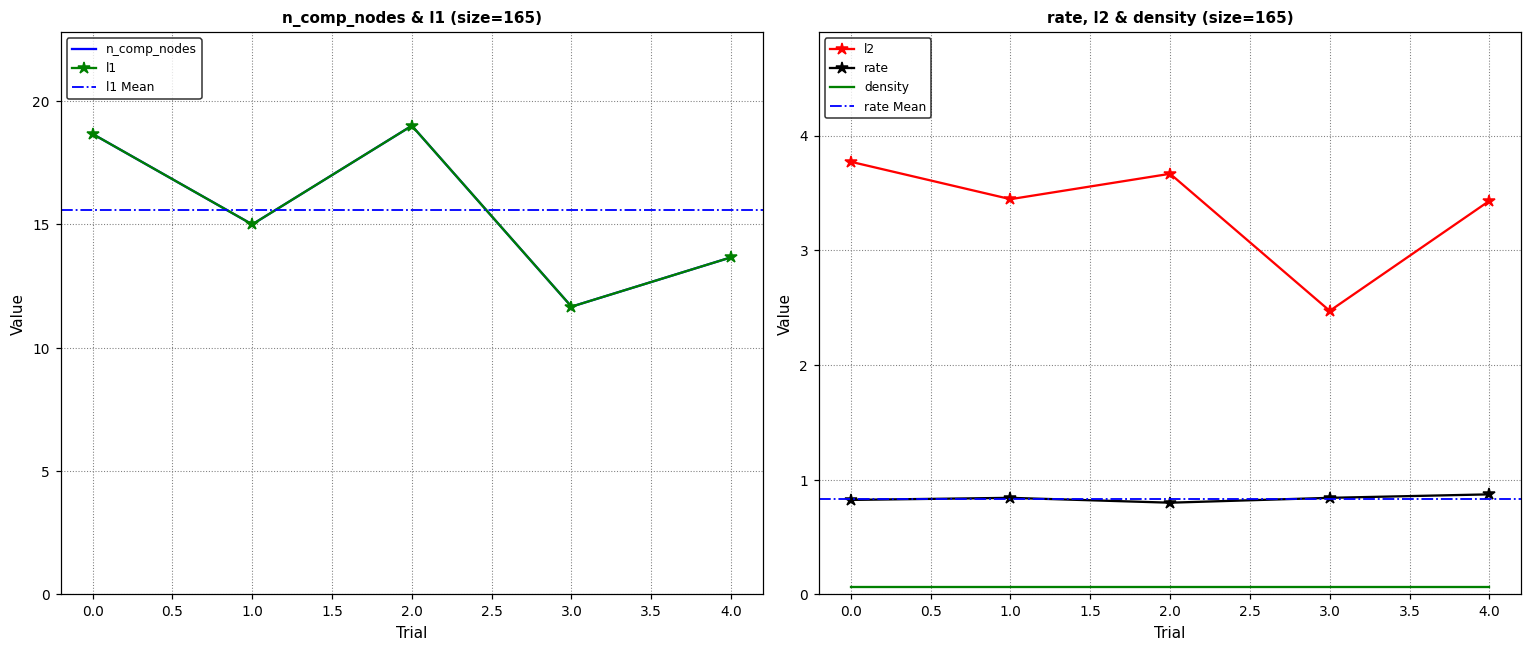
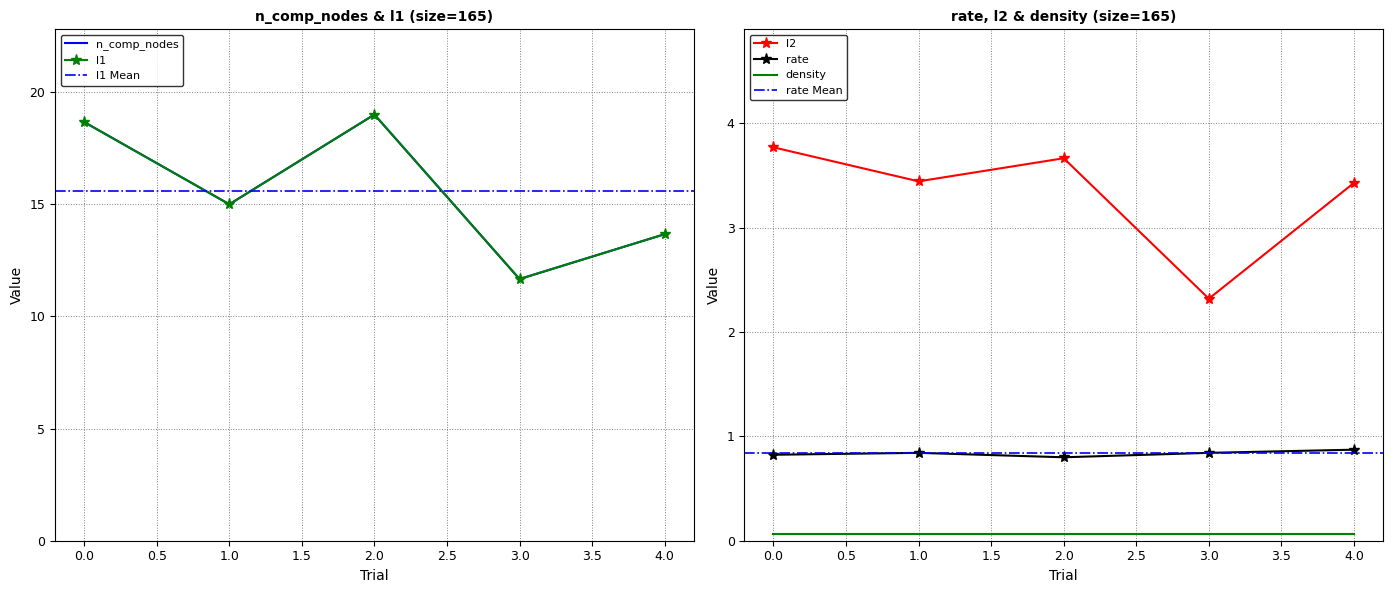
rate, l2 & density (size=165), l2, 3.0: 2.47 -> 2.32
